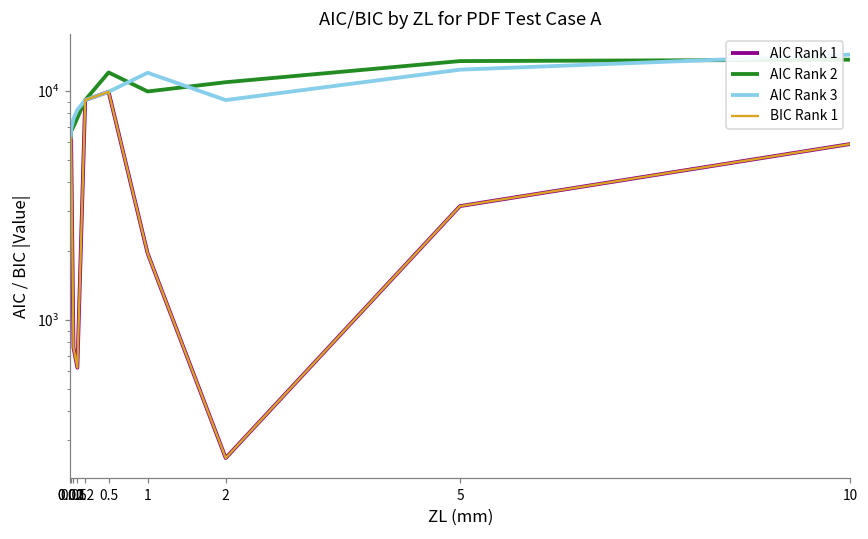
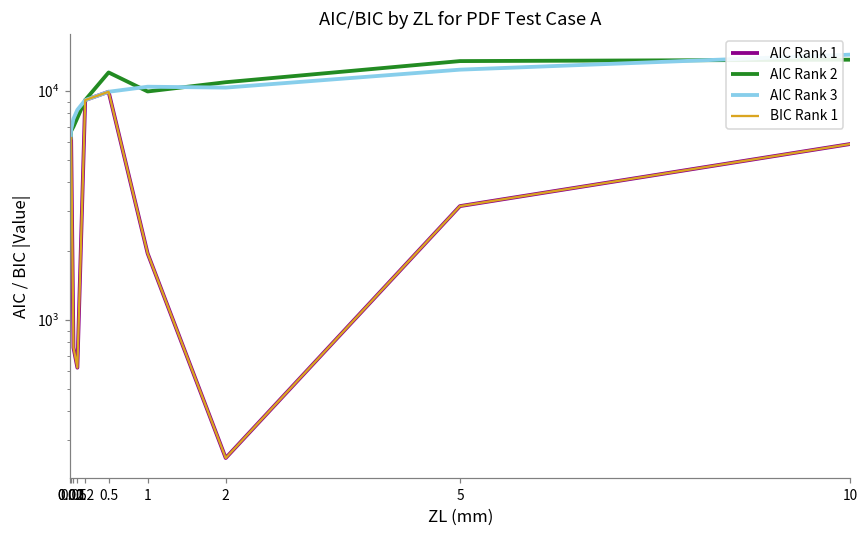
AIC Rank 3, 1: 12000 -> 10000
AIC Rank 3, 2: 9000 -> 10000
